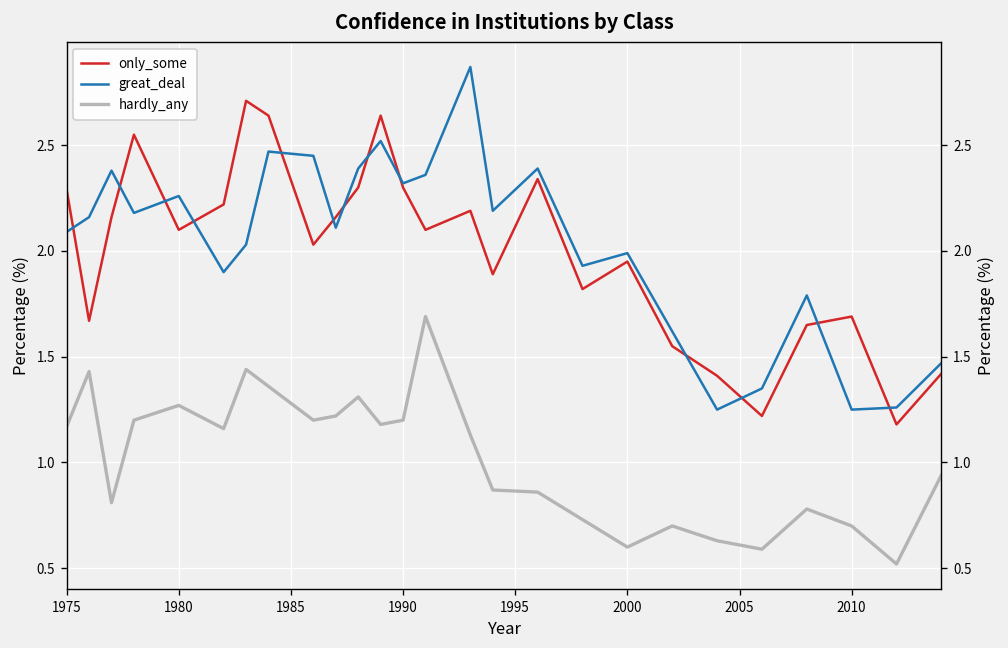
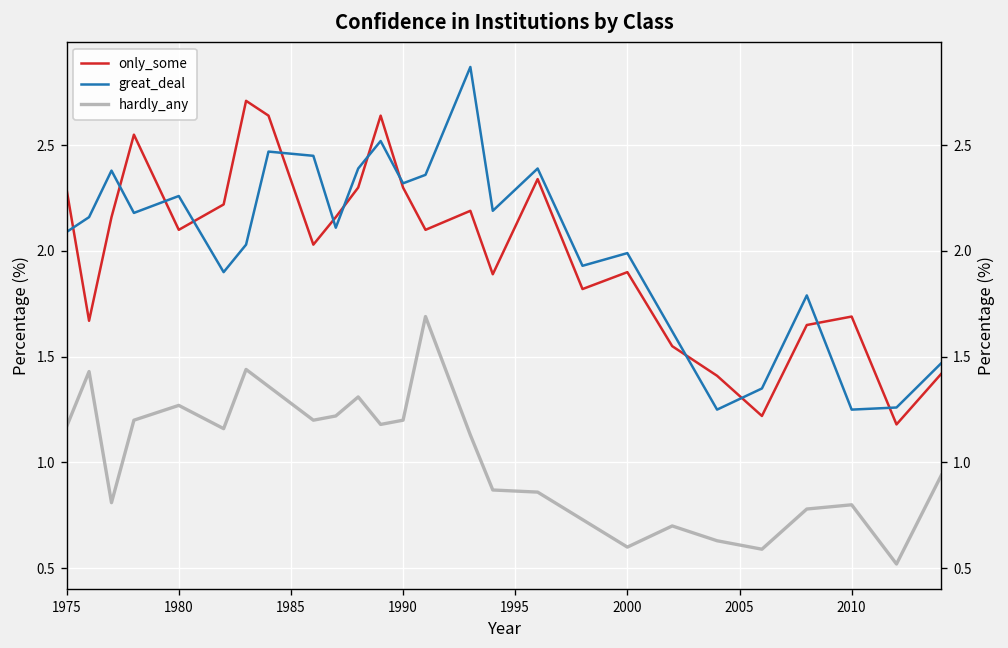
only_some, 2000: 1.95 -> 1.90
hardly_any, 2010: 0.7 -> 0.8
